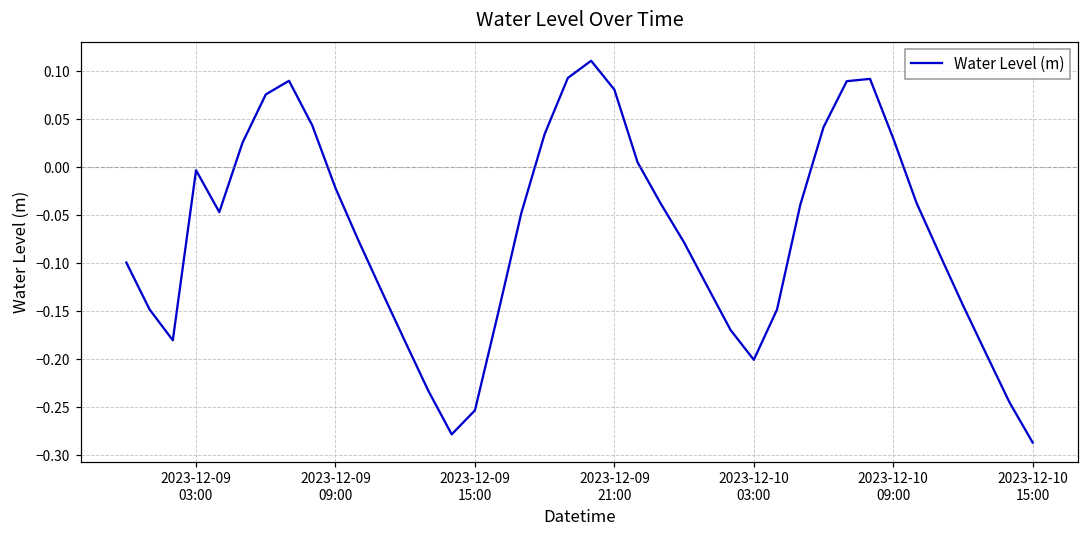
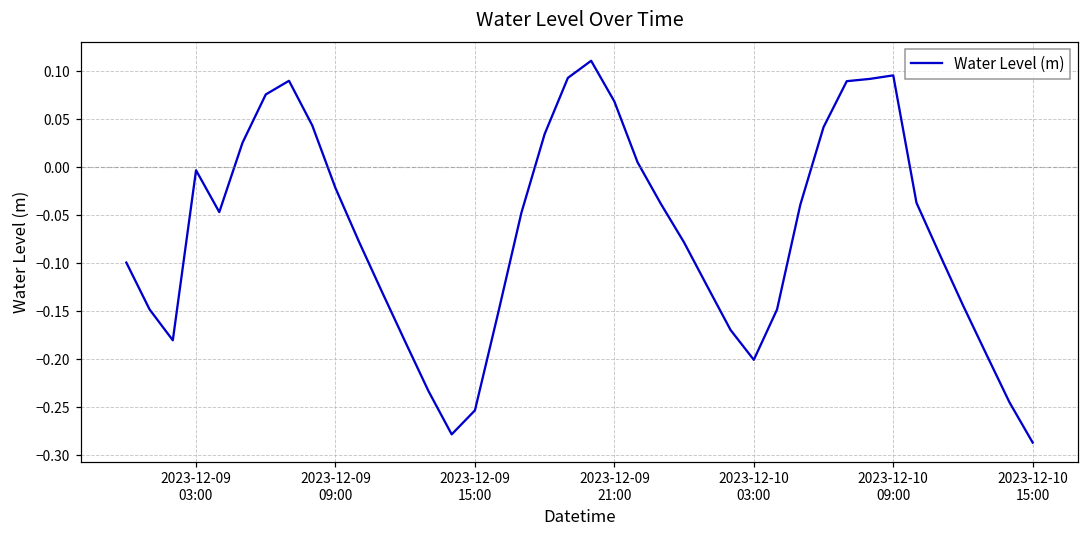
2023-12-09 21:00: 0.08 -> 0.07
2023-12-10 09:00: 0.03 -> 0.10
